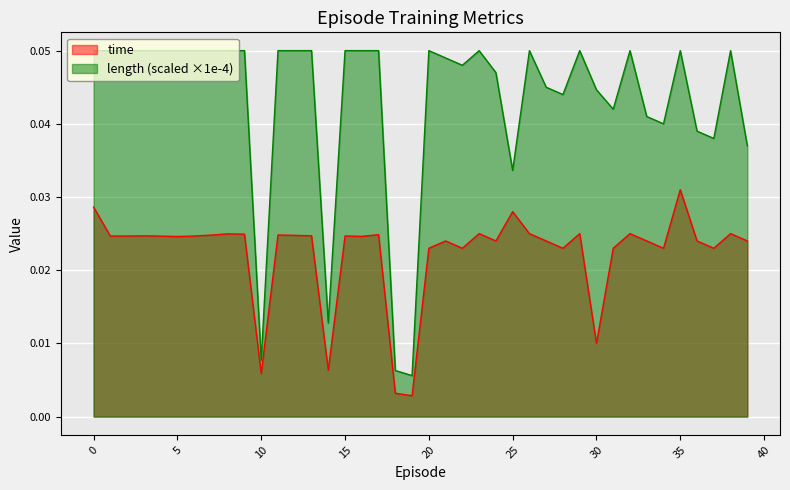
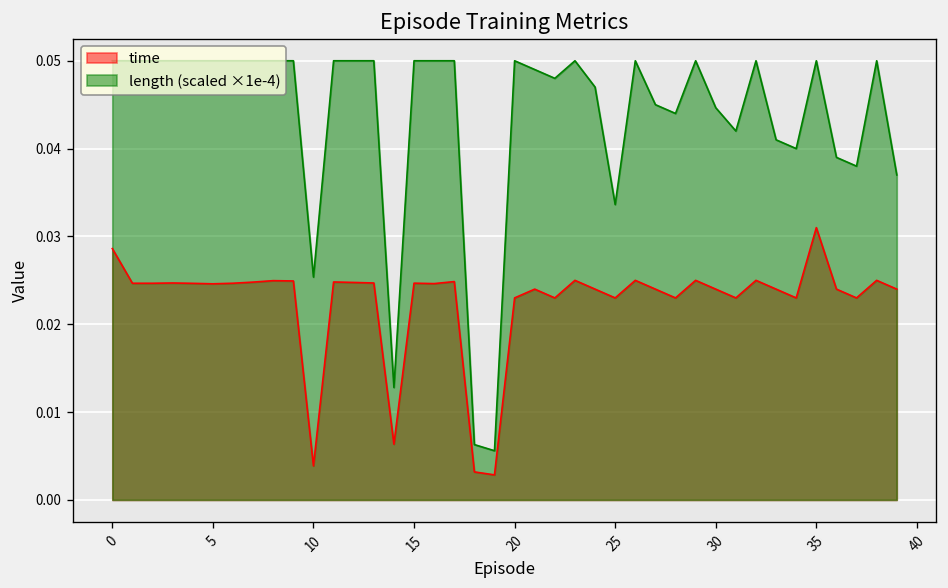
time, 10: 0.006 -> 0.004
length (scaled ×1e-4), 10: 0.008 -> 0.025
time, 25: 0.028 -> 0.023
time, 30: 0.010 -> 0.024
